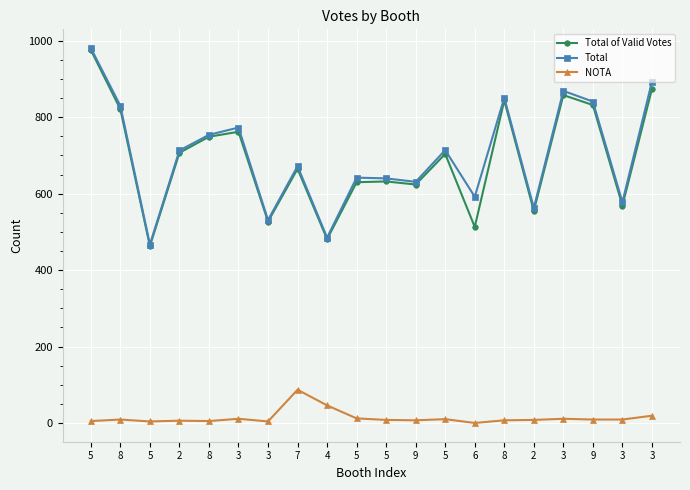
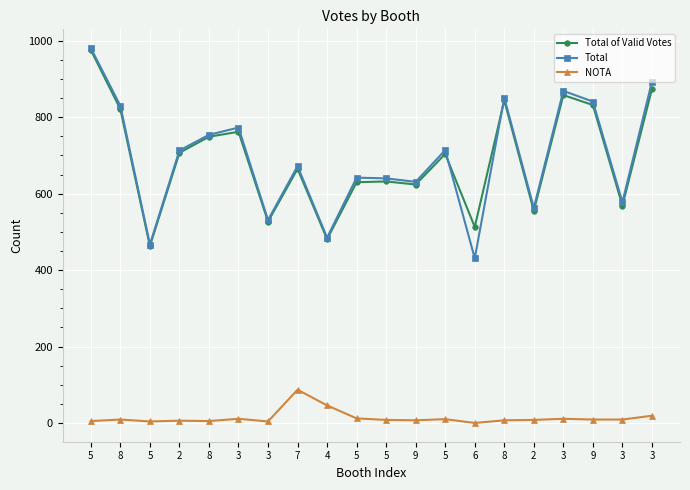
Total, 6: 590 -> 430
